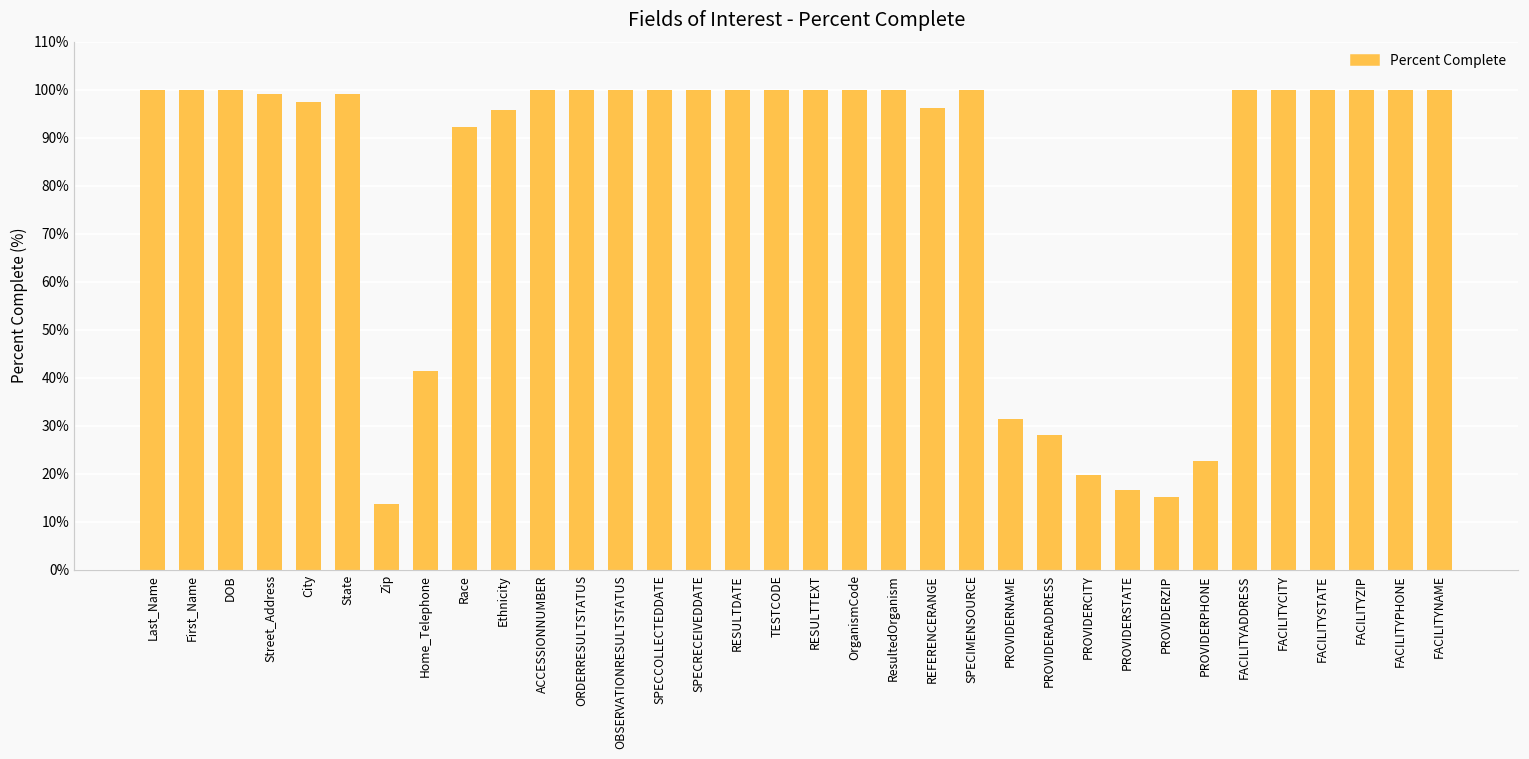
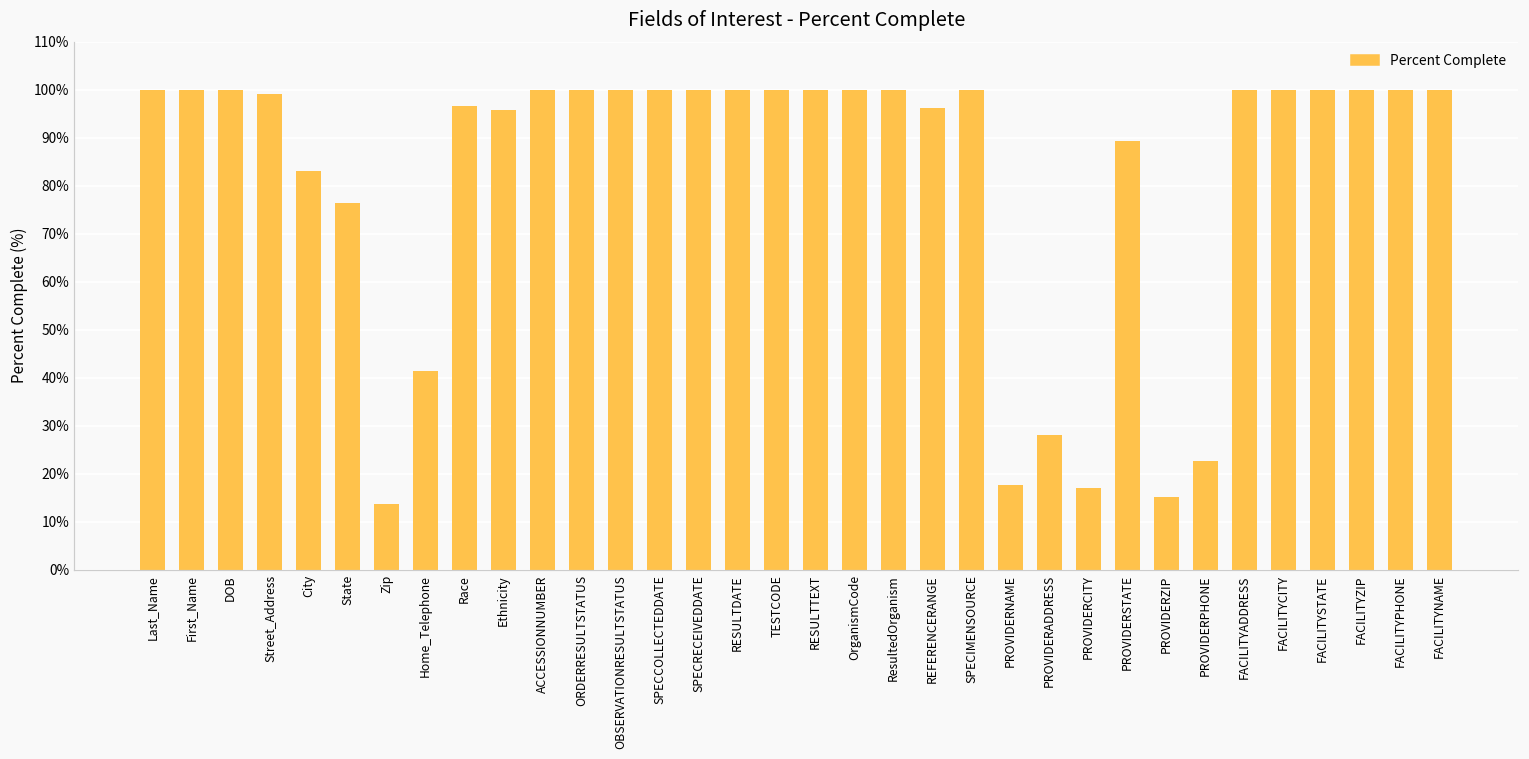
City: 97% -> 83%
State: 99% -> 77%
Race: 92% -> 97%
PROVIDERNAME: 31% -> 18%
PROVIDERCITY: 20% -> 17%
PROVIDERSTATE: 17% -> 89%
